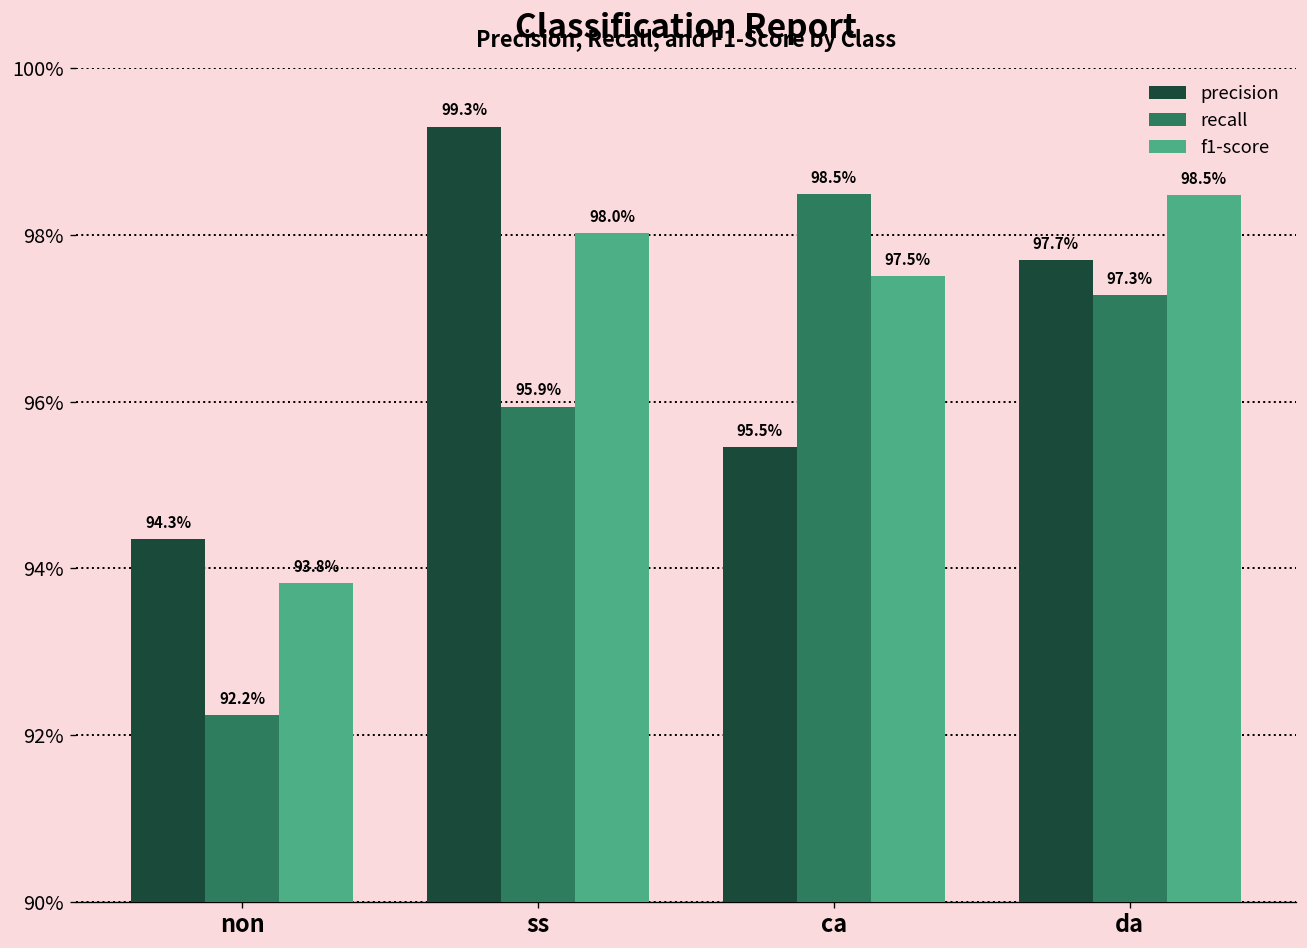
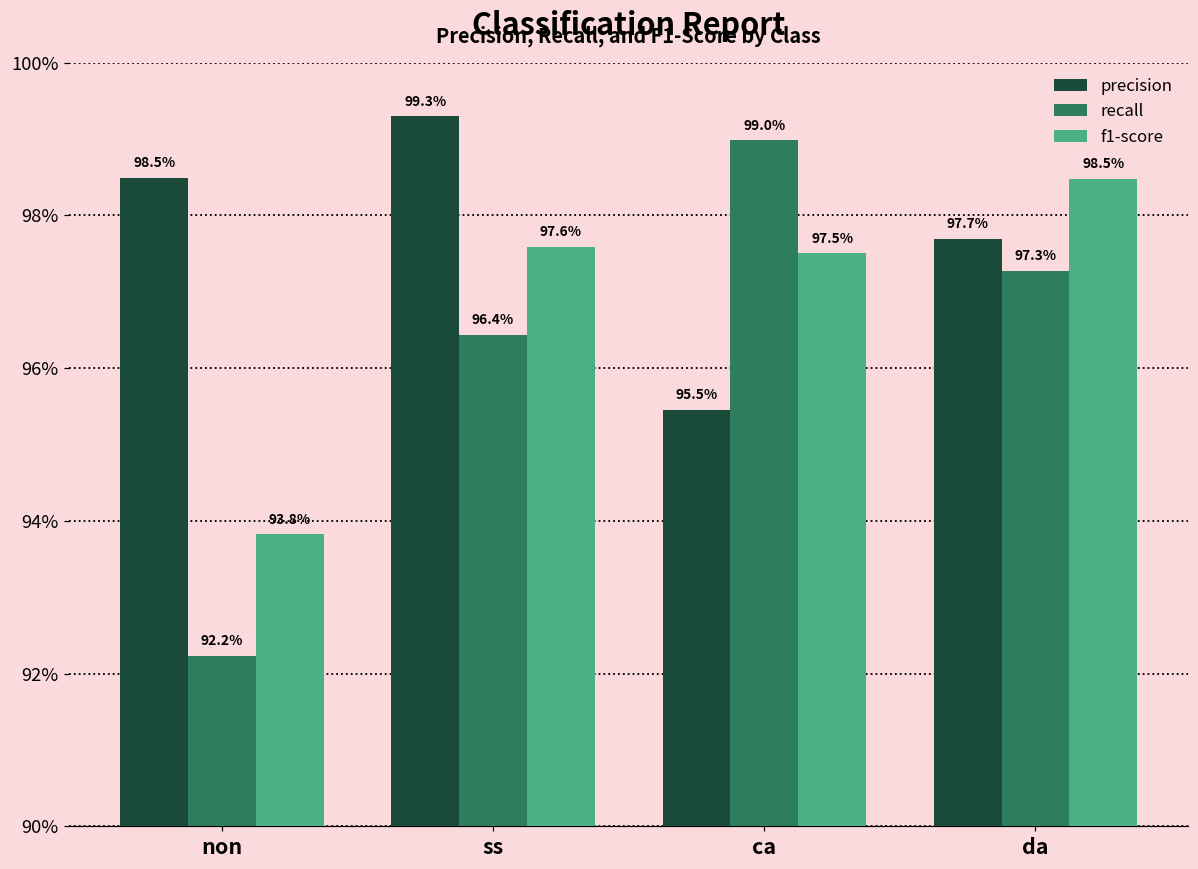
precision, non: 94.3% -> 98.5%
recall, ss: 95.9% -> 96.4%
f1-score, ss: 98.0% -> 97.6%
recall, ca: 98.5% -> 99.0%
